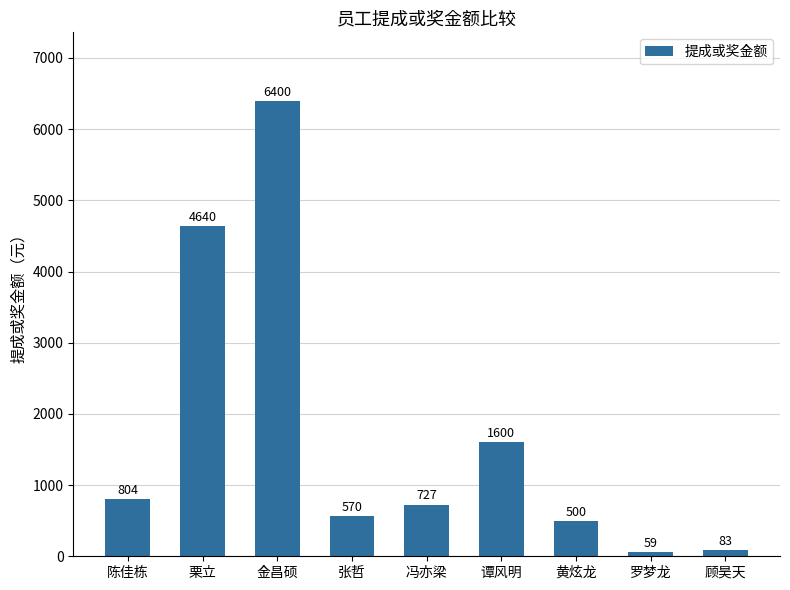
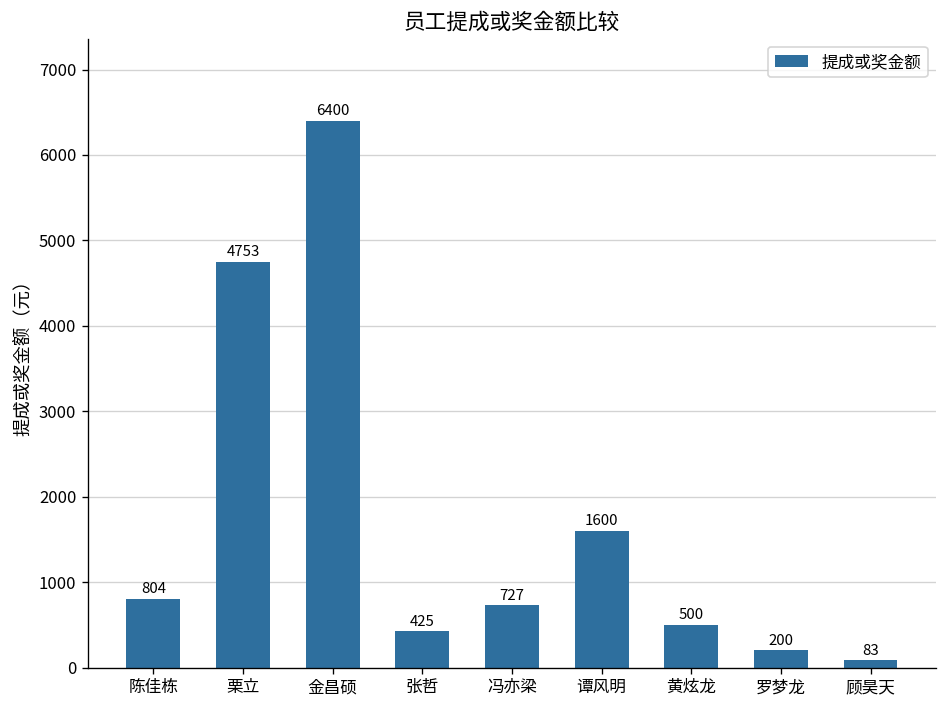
栗立: 4640 -> 4753
张哲: 570 -> 425
罗梦龙: 59 -> 200
